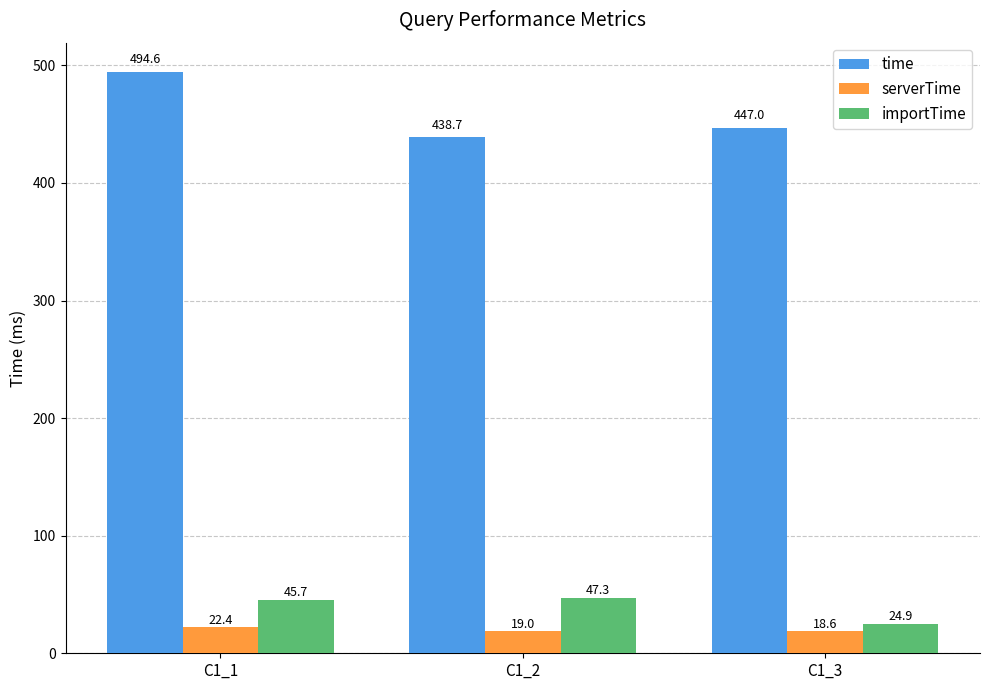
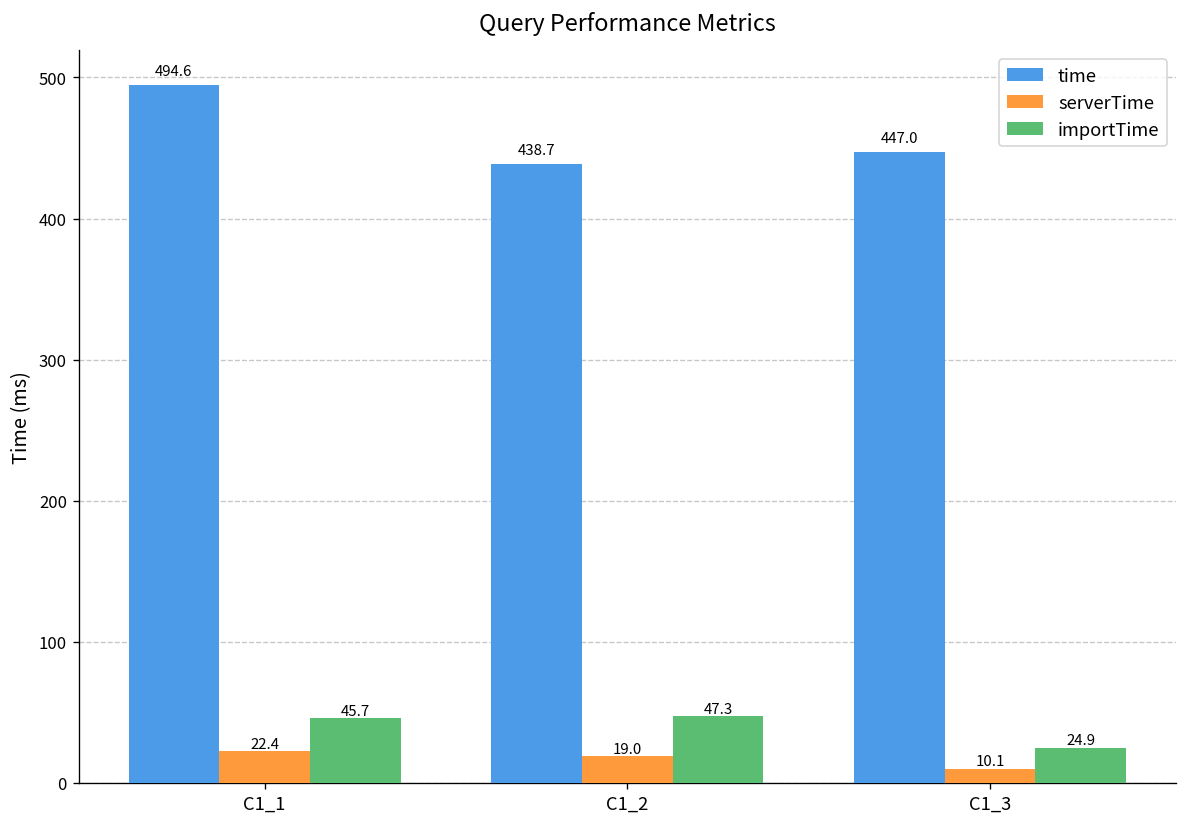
serverTime, C1_3: 18.6 -> 10.1
